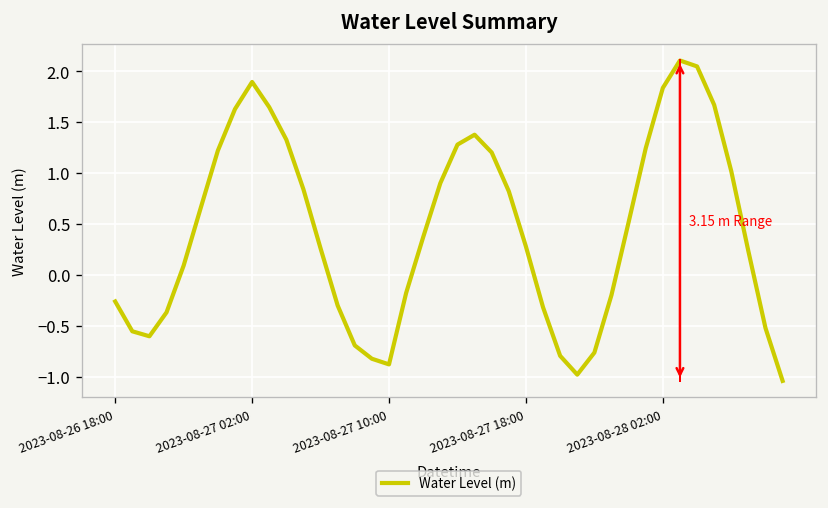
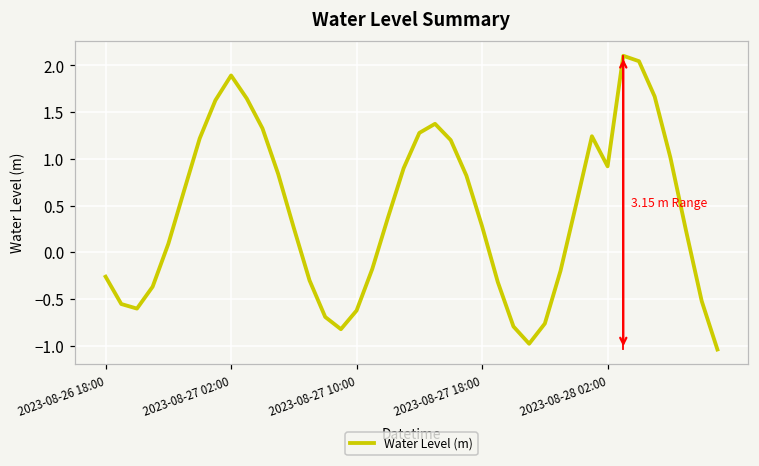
Water Level (m), 2023-08-27 10:00: -0.9 -> -0.6
Water Level (m), 2023-08-28 02:00: 1.8 -> 0.9
